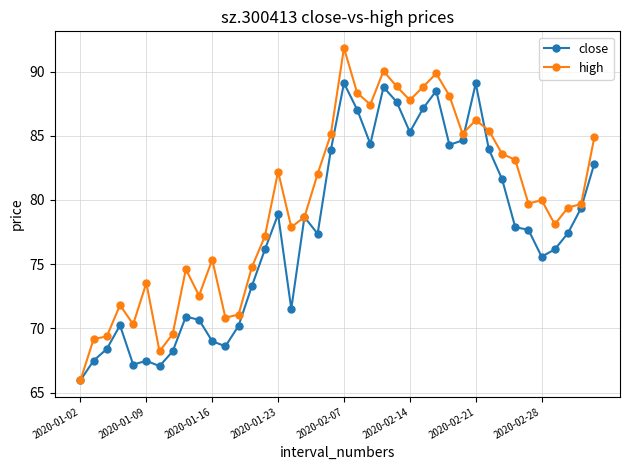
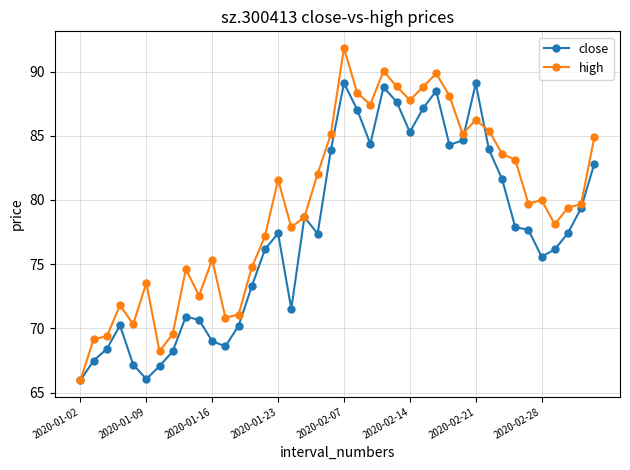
close, 2020-01-09: 67.5 -> 66.0
close, 2020-01-23: 78.9 -> 77.4
high, 2020-01-23: 82.2 -> 81.6
